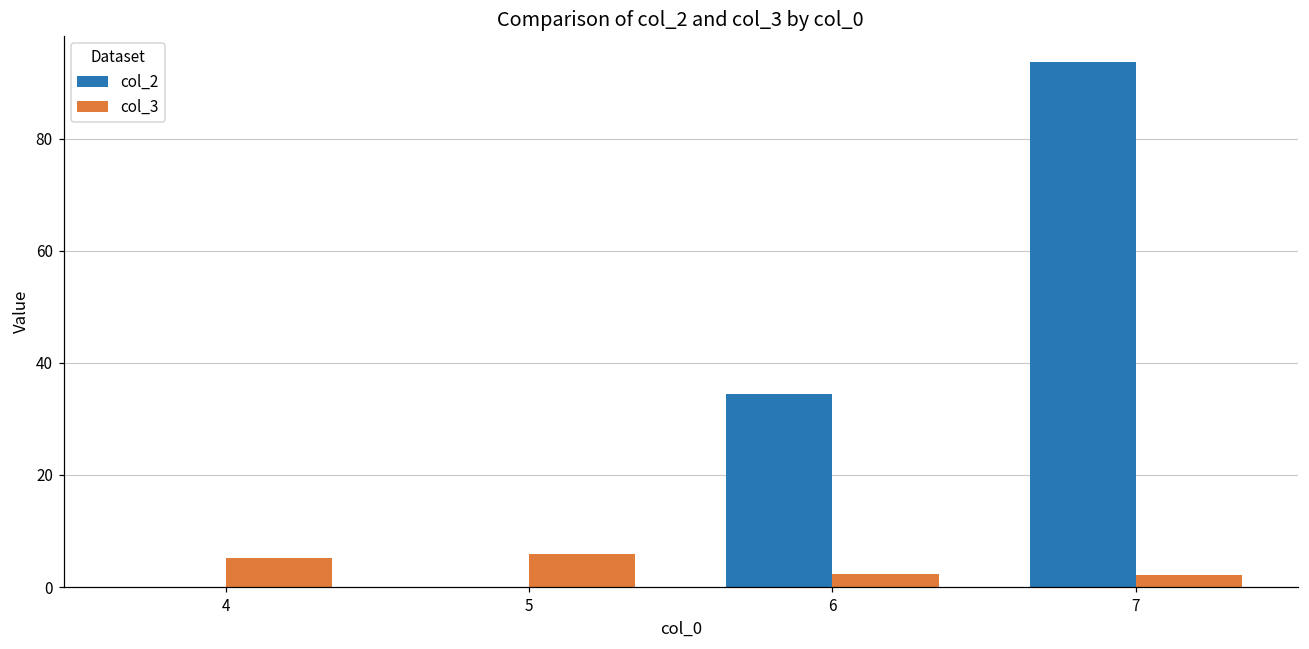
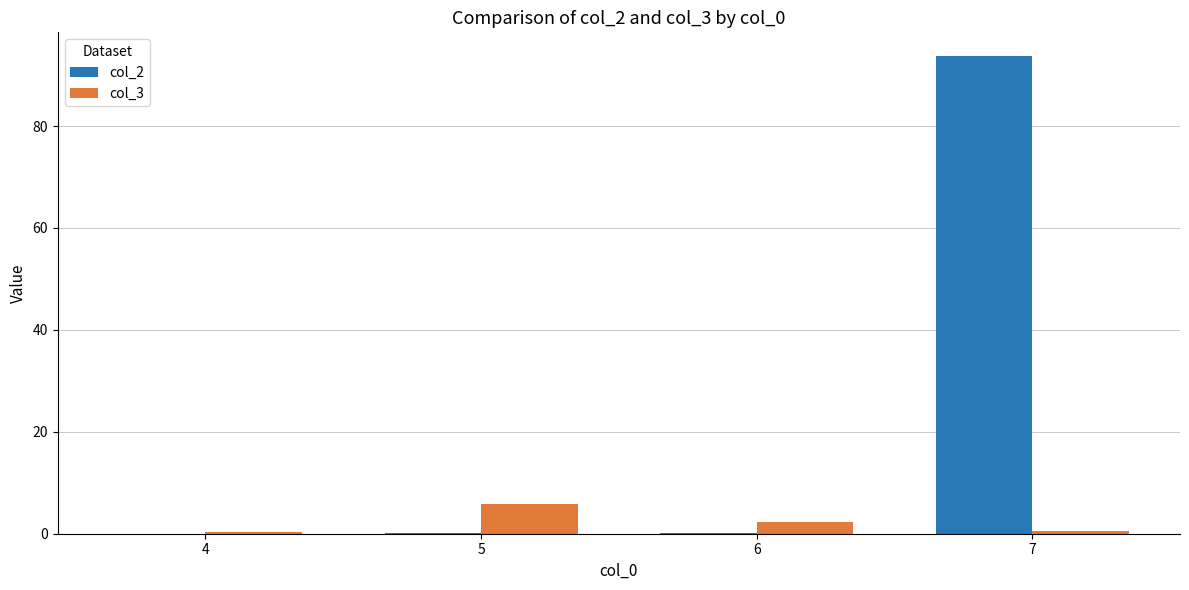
col_3, 4: 5 -> 0
col_2, 6: 35 -> 0
col_3, 7: 2 -> 0
